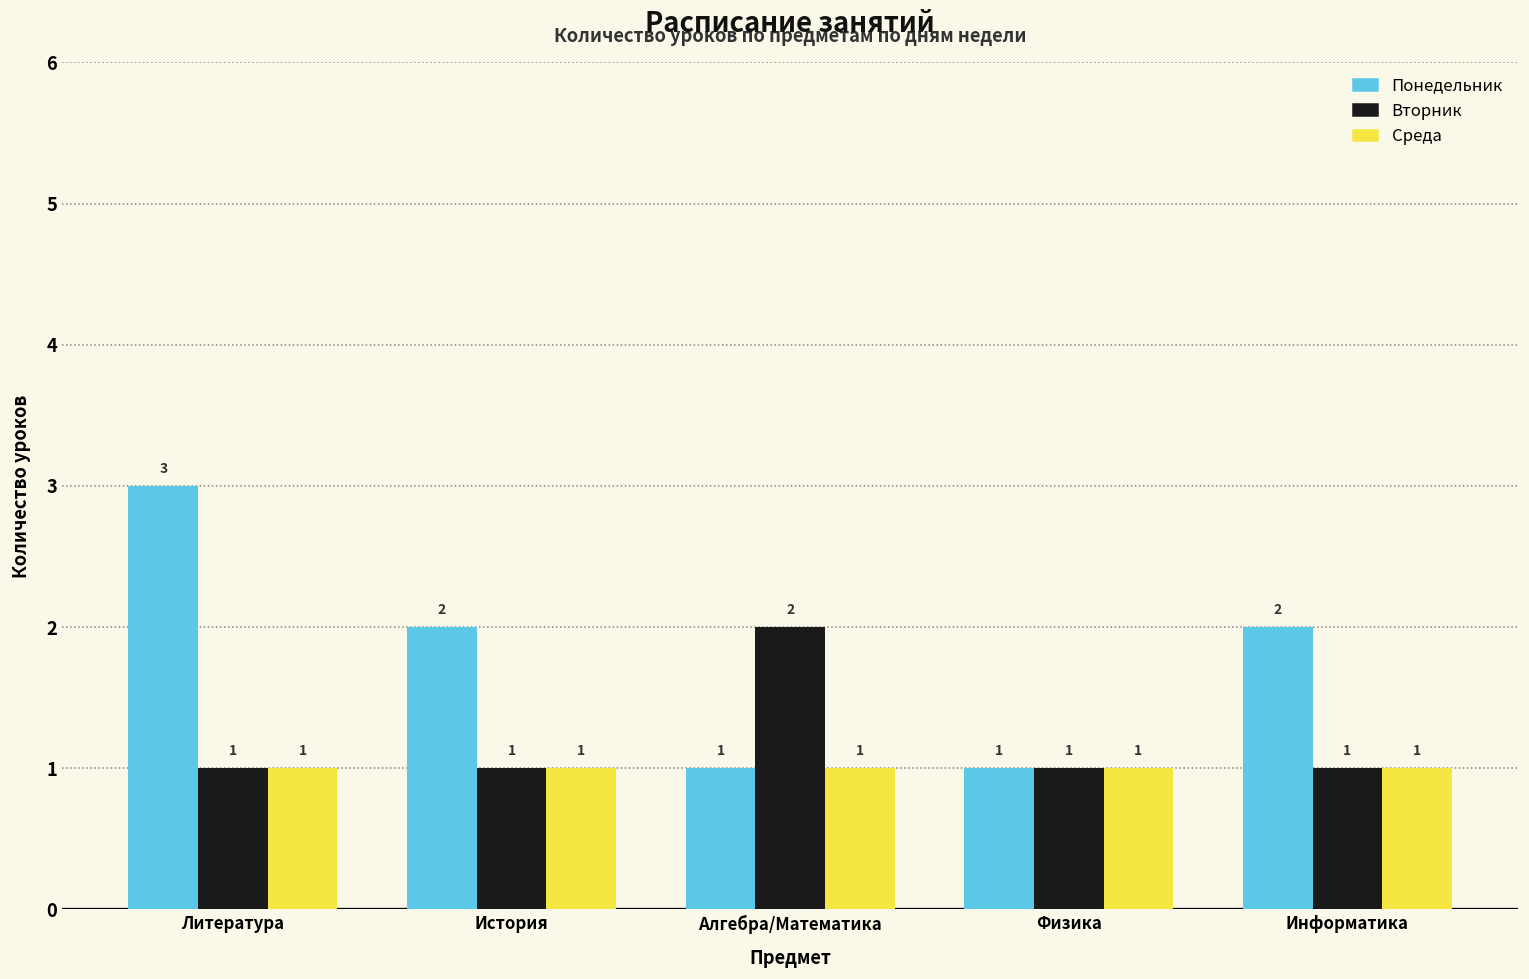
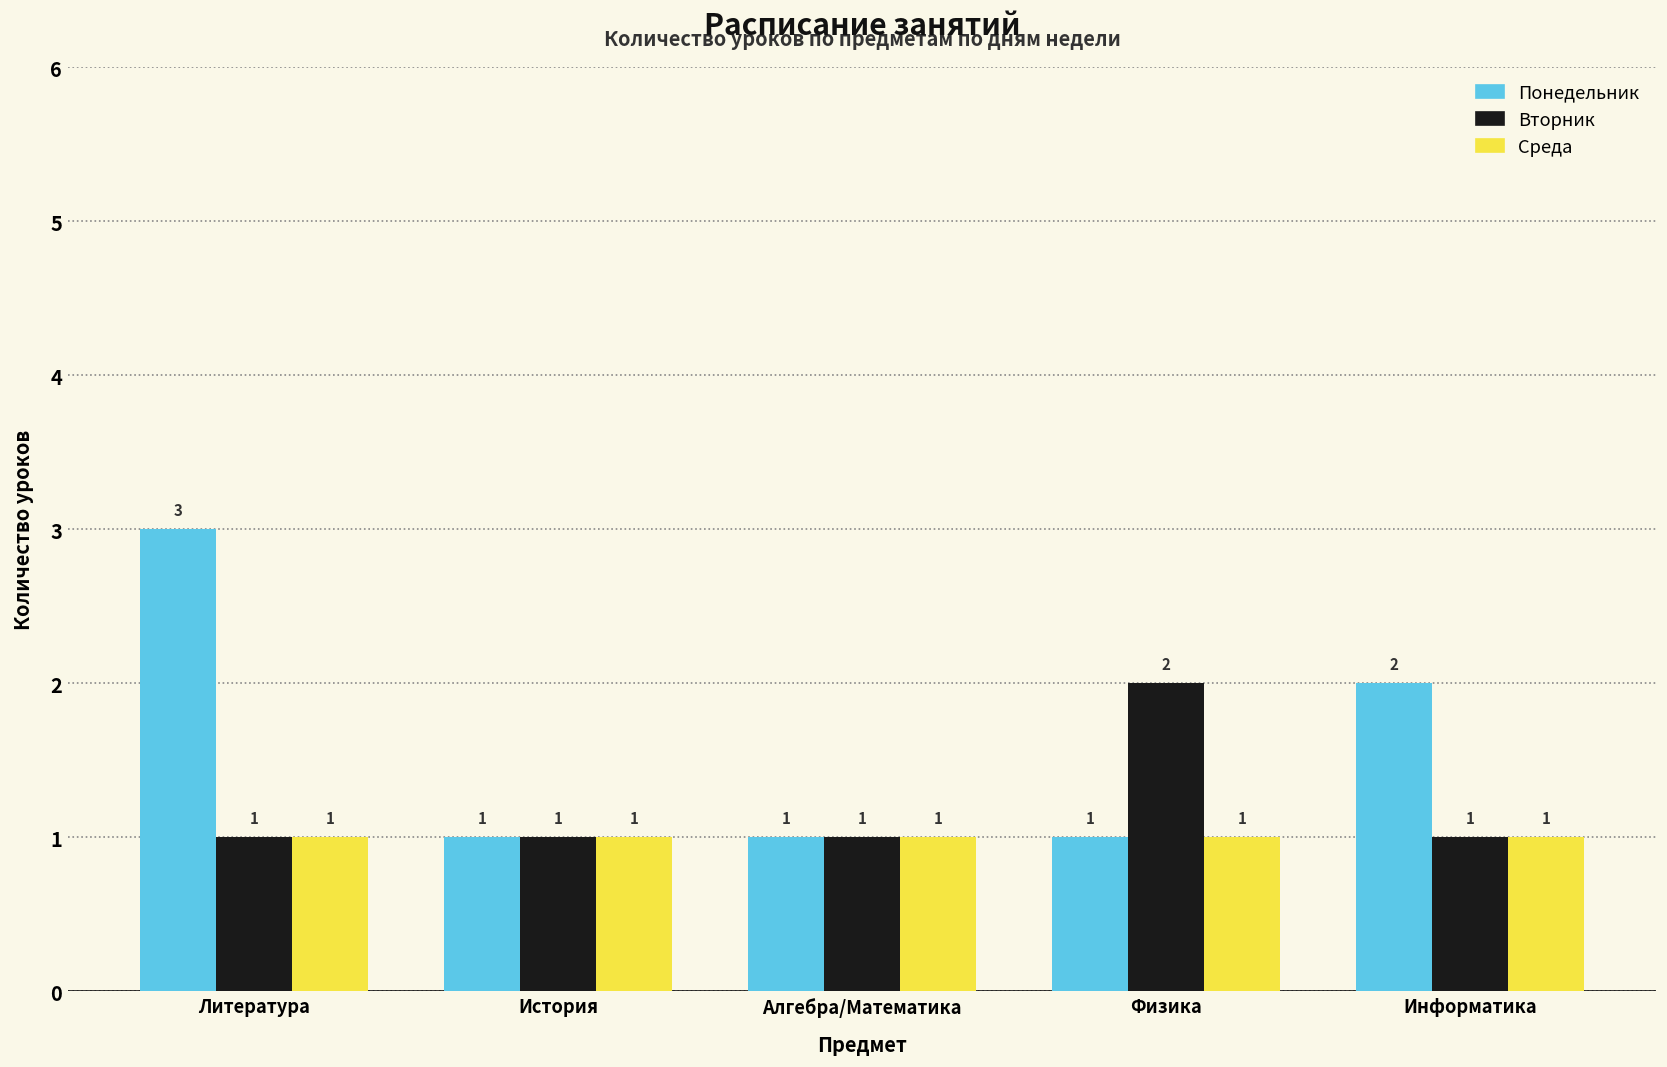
Понедельник, История: 2 -> 1
Вторник, Алгебра/Математика: 2 -> 1
Вторник, Физика: 1 -> 2
